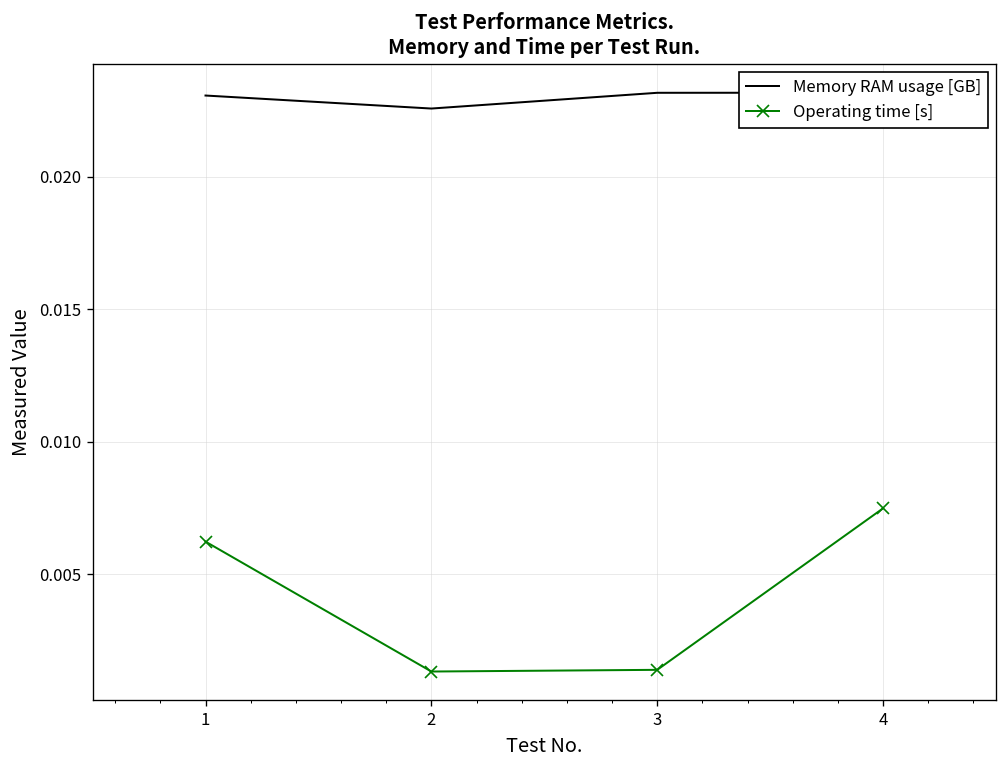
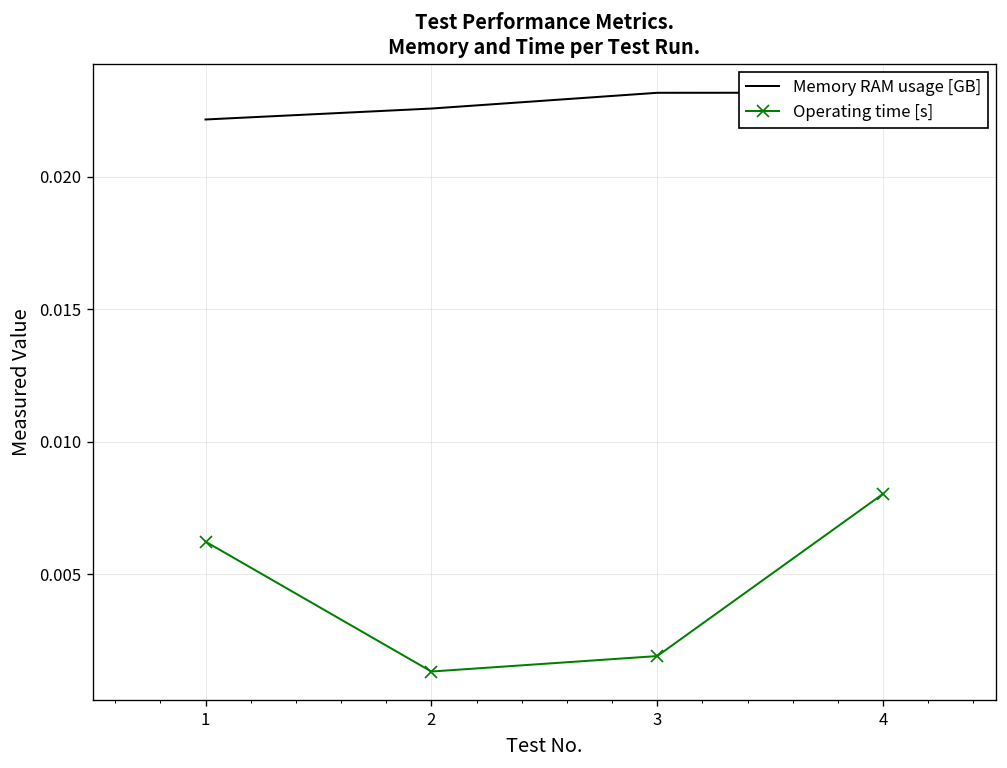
Memory RAM usage [GB], 1: 0.0231 -> 0.0222
Operating time [s], 3: 0.0014 -> 0.0019
Operating time [s], 4: 0.0075 -> 0.0080
